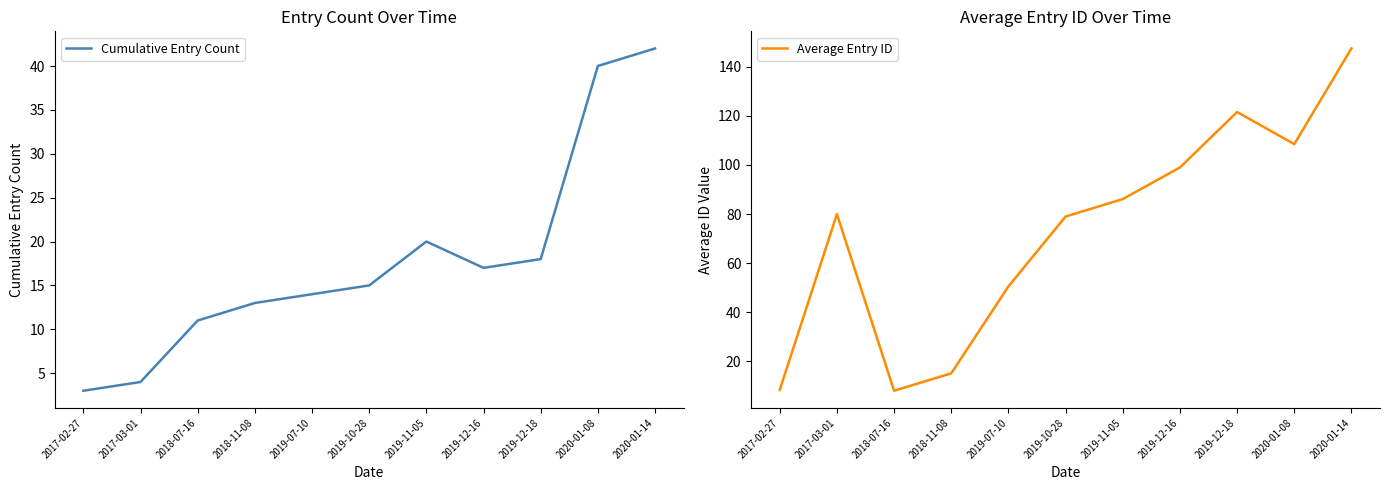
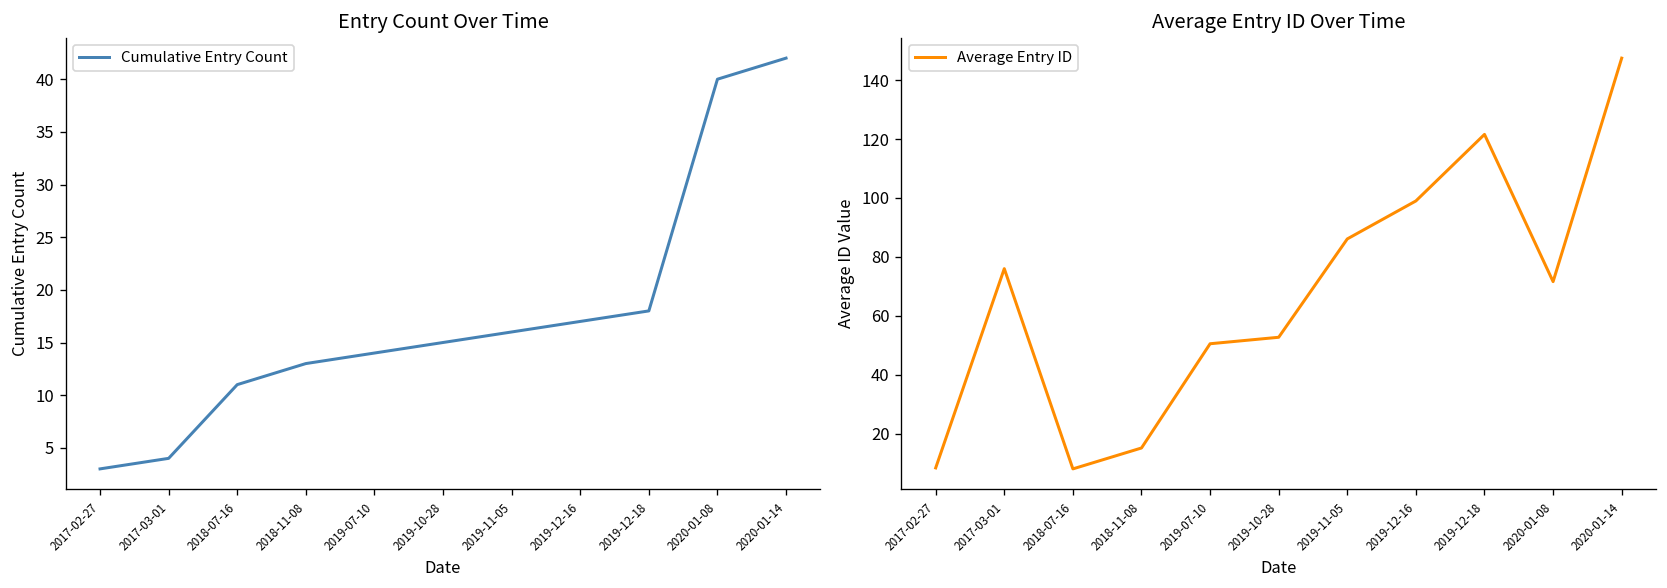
Entry Count Over Time, 2019-11-05: 20 -> 16
Average Entry ID Over Time, 2017-03-01: 80 -> 76
Average Entry ID Over Time, 2019-10-28: 79 -> 53
Average Entry ID Over Time, 2020-01-08: 109 -> 72
